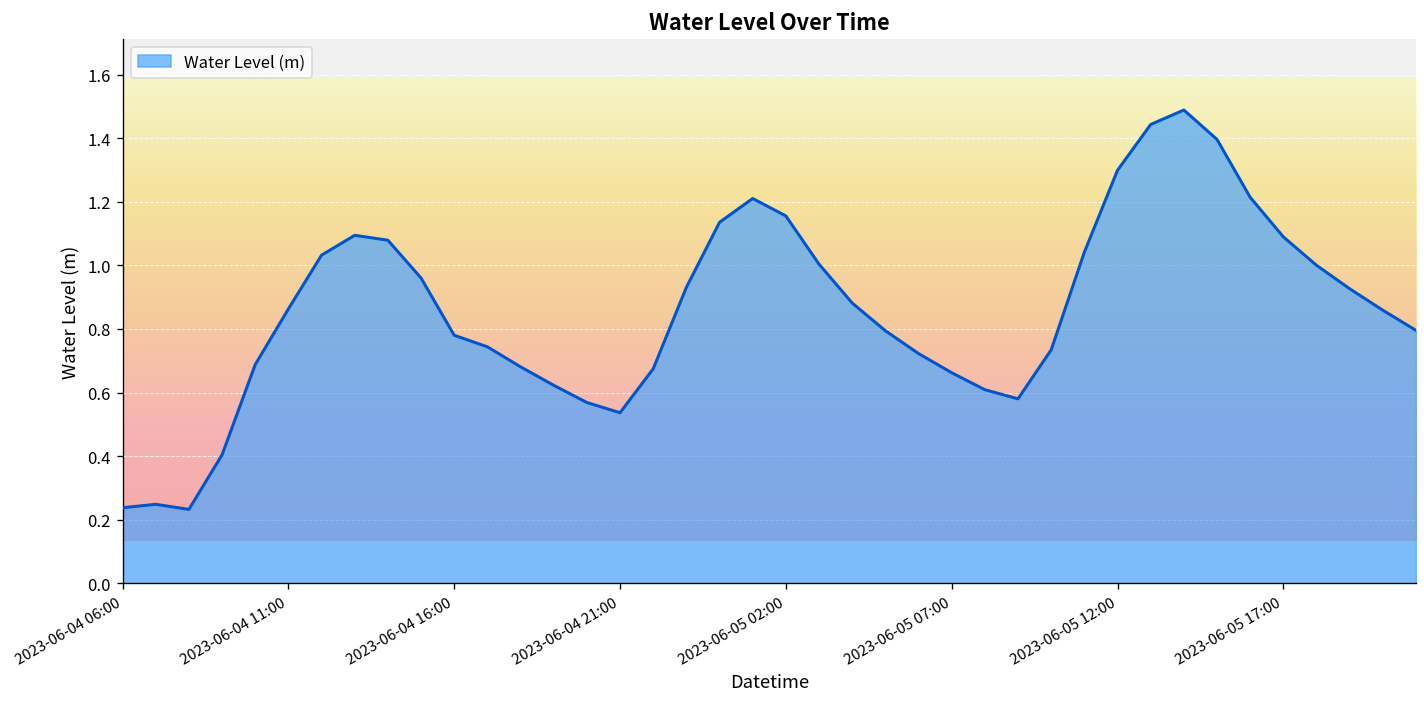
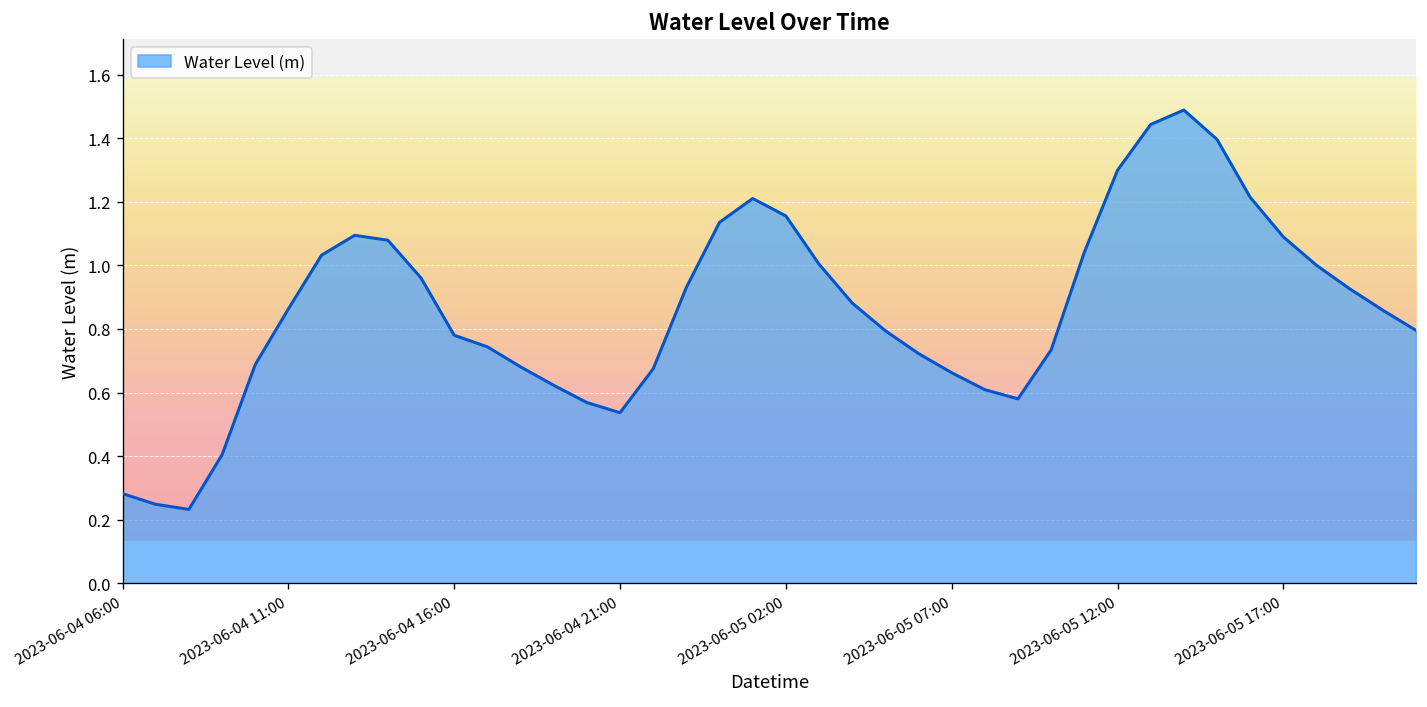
2023-06-04 06:00: 0.24 -> 0.28
